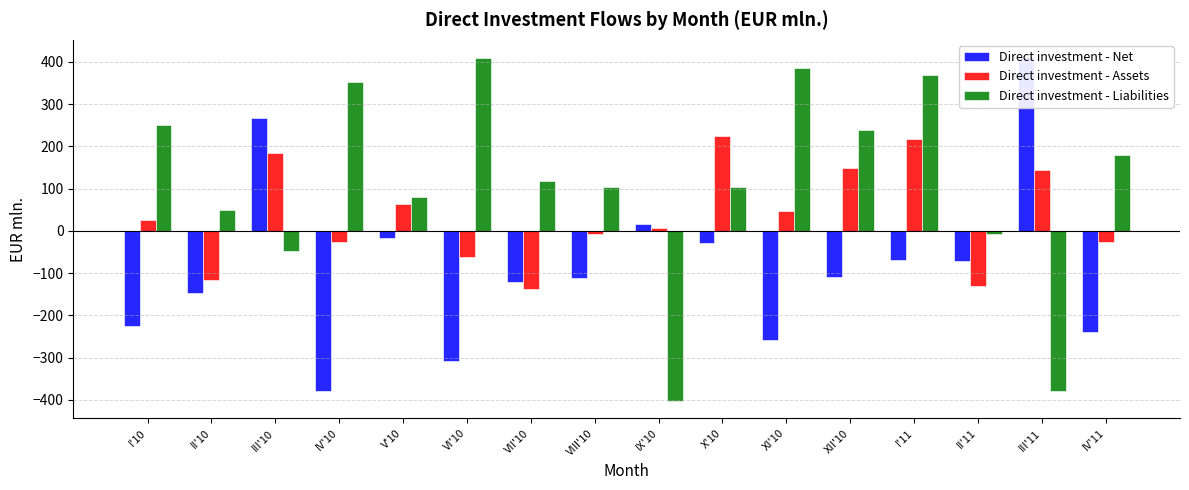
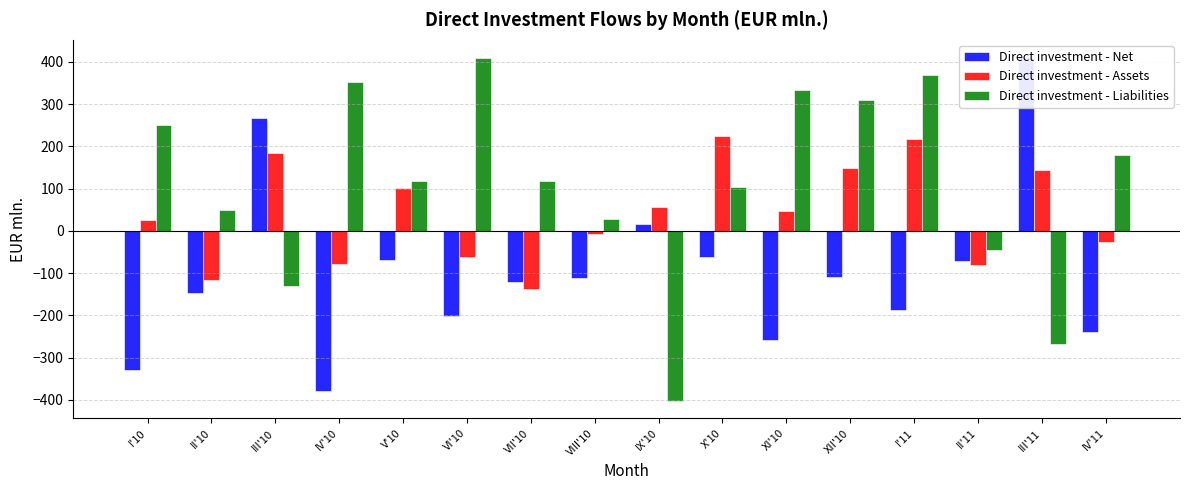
Direct investment - Net, I'10: -220 -> -330
Direct investment - Liabilities, III'10: -50 -> -130
Direct investment - Assets, IV'10: -30 -> -80
Direct investment - Net, V'10: -20 -> -70
Direct investment - Assets, V'10: 60 -> 100
Direct investment - Liabilities, V'10: 80 -> 120
Direct investment - Net, VI'10: -310 -> -200
Direct investment - Liabilities, VIII'10: 100 -> 30
Direct investment - Assets, IX'10: 10 -> 60
Direct investment - Net, X'10: -30 -> -60
Direct investment - Liabilities, XI'10: 390 -> 330
Direct investment - Liabilities, XII'10: 240 -> 310
Direct investment - Net, I'11: -70 -> -190
Direct investment - Assets, II'11: -130 -> -80
Direct investment - Liabilities, II'11: -10 -> -40
Direct investment - Liabilities, III'11: -380 -> -270
